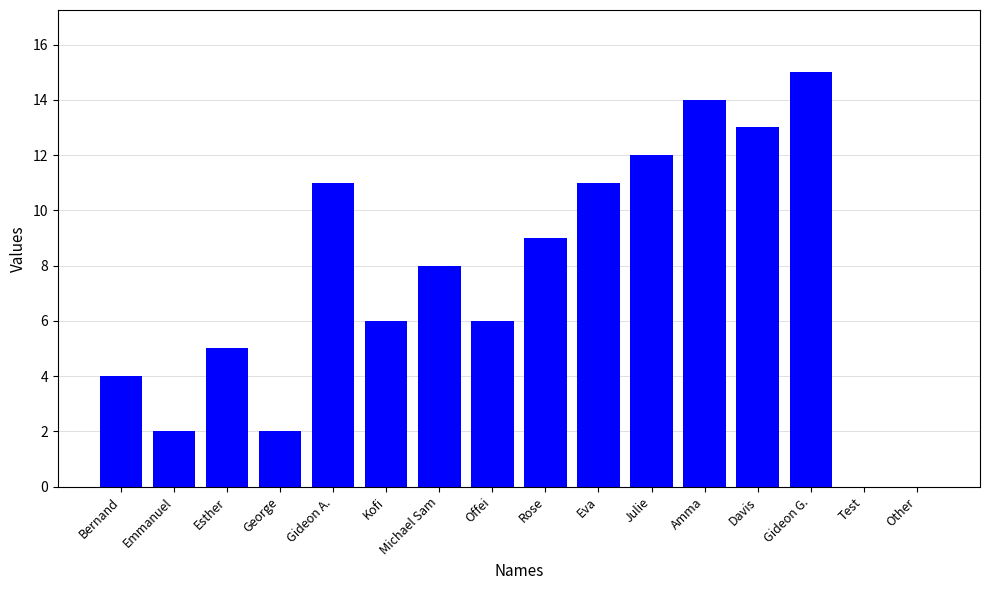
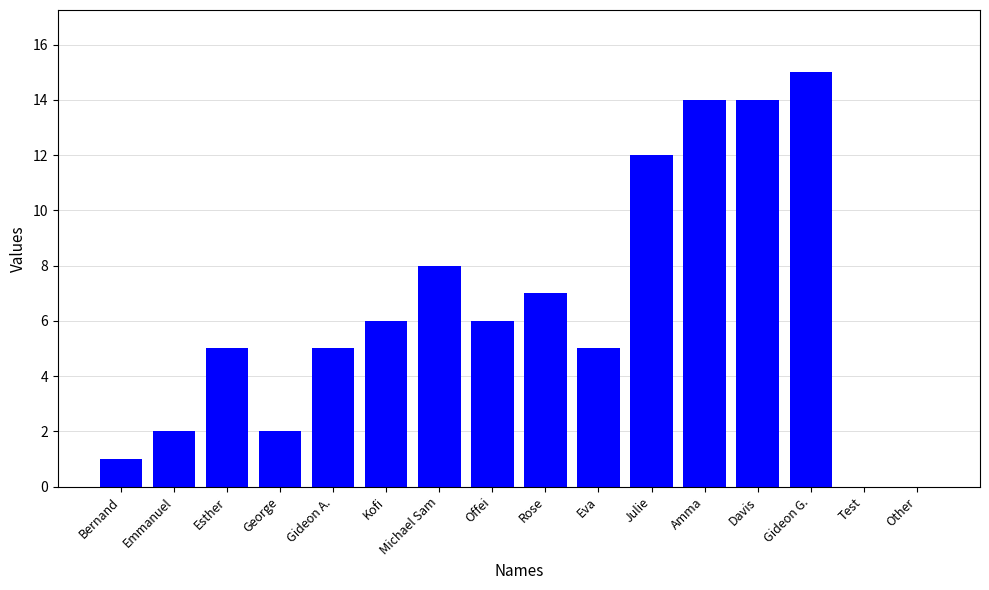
Bernand: 4 -> 1
Gideon A.: 11 -> 5
Rose: 9 -> 7
Eva: 11 -> 5
Davis: 13 -> 14
